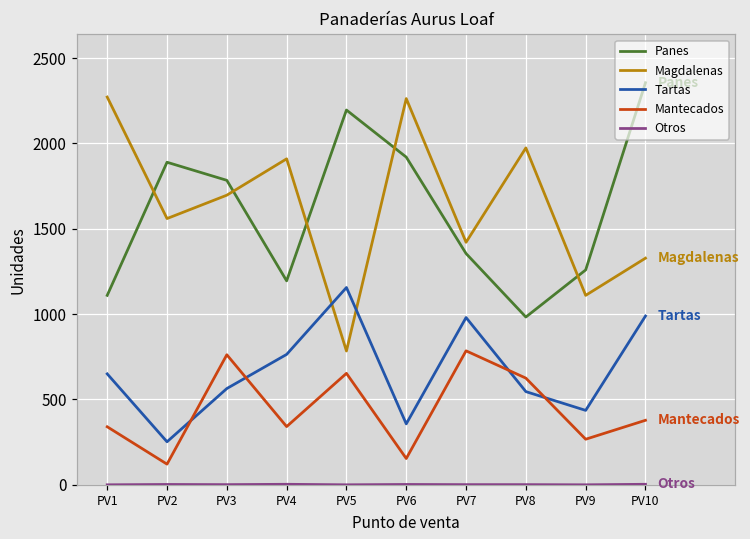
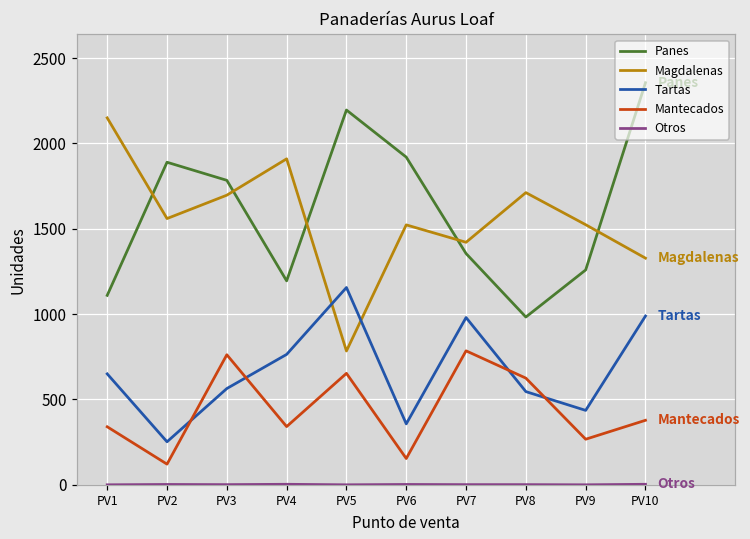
Magdalenas, PV1: 2270 -> 2150
Magdalenas, PV6: 2260 -> 1520
Magdalenas, PV8: 1970 -> 1710
Magdalenas, PV9: 1110 -> 1520
